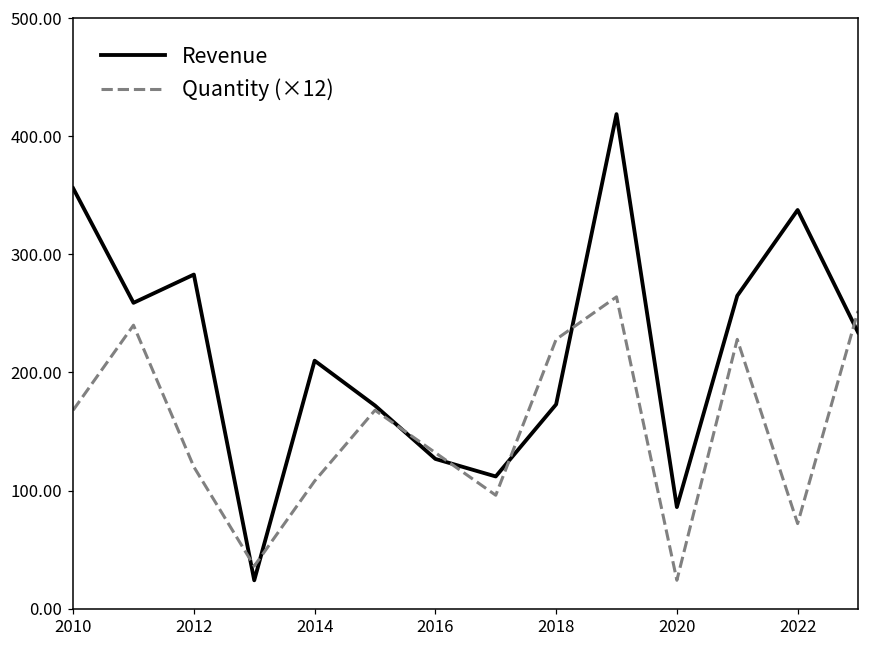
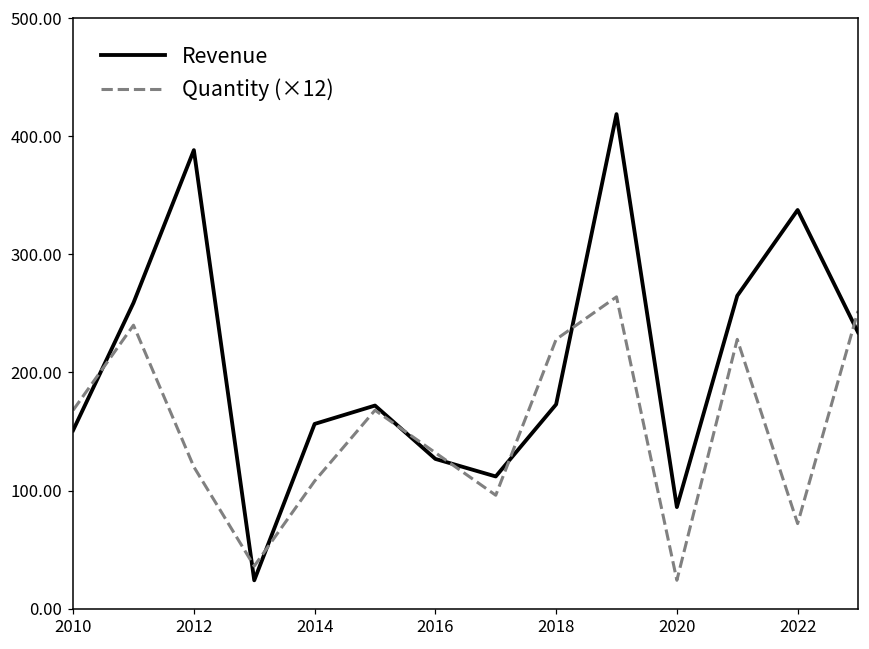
Revenue, 2010: 356 -> 151
Revenue, 2012: 283 -> 388
Revenue, 2014: 210 -> 156
